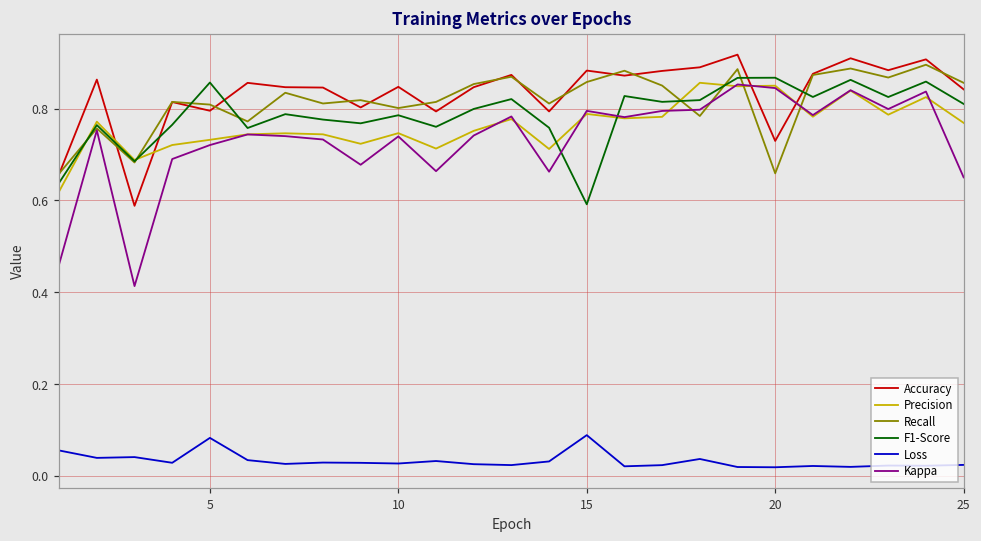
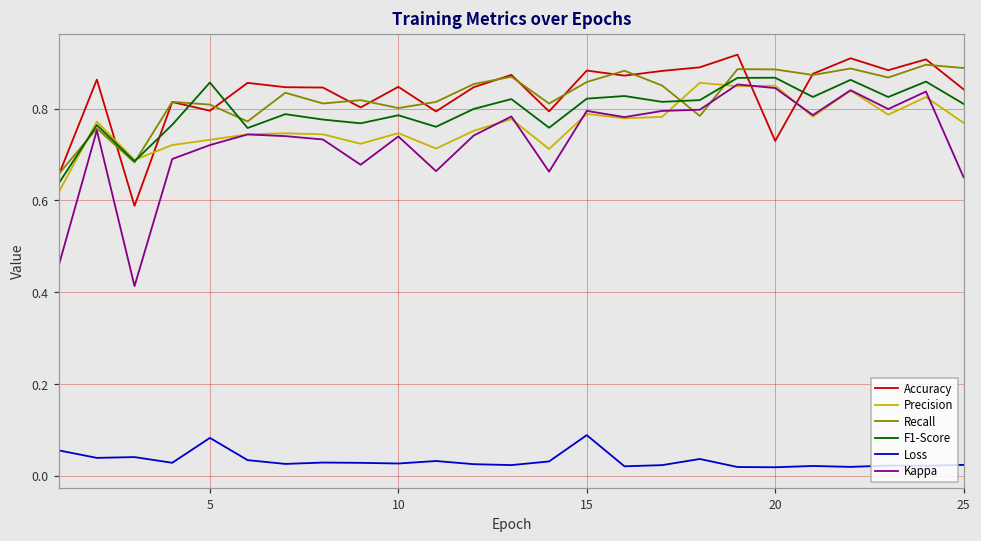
F1-Score, 15: 0.59 -> 0.82
Recall, 20: 0.66 -> 0.89
Recall, 25: 0.86 -> 0.89
